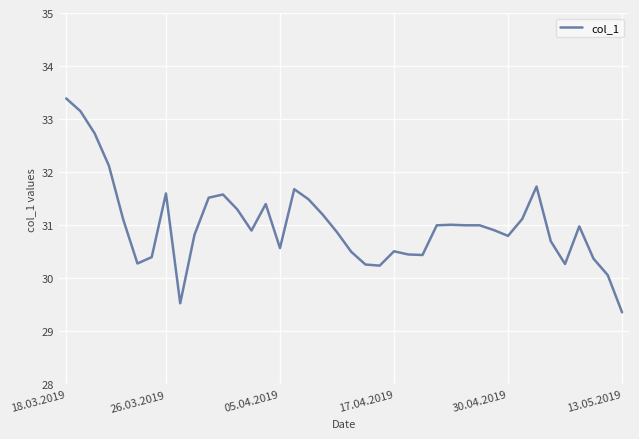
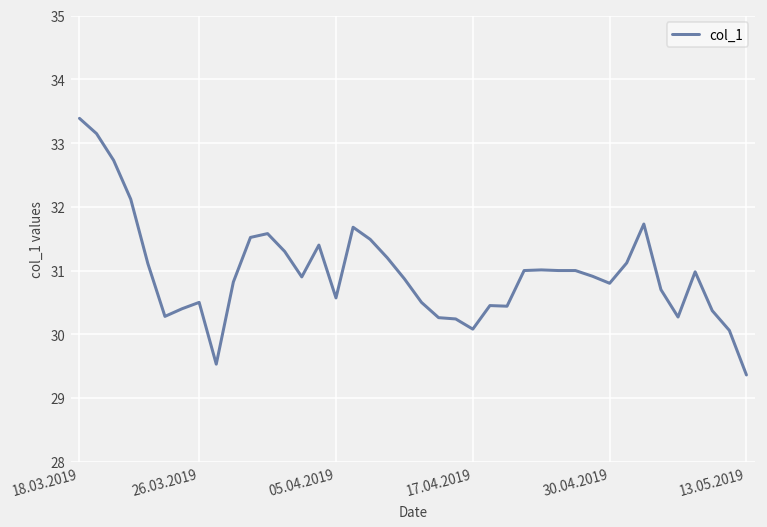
26.03.2019: 31.6 -> 30.5
17.04.2019: 30.5 -> 30.1
